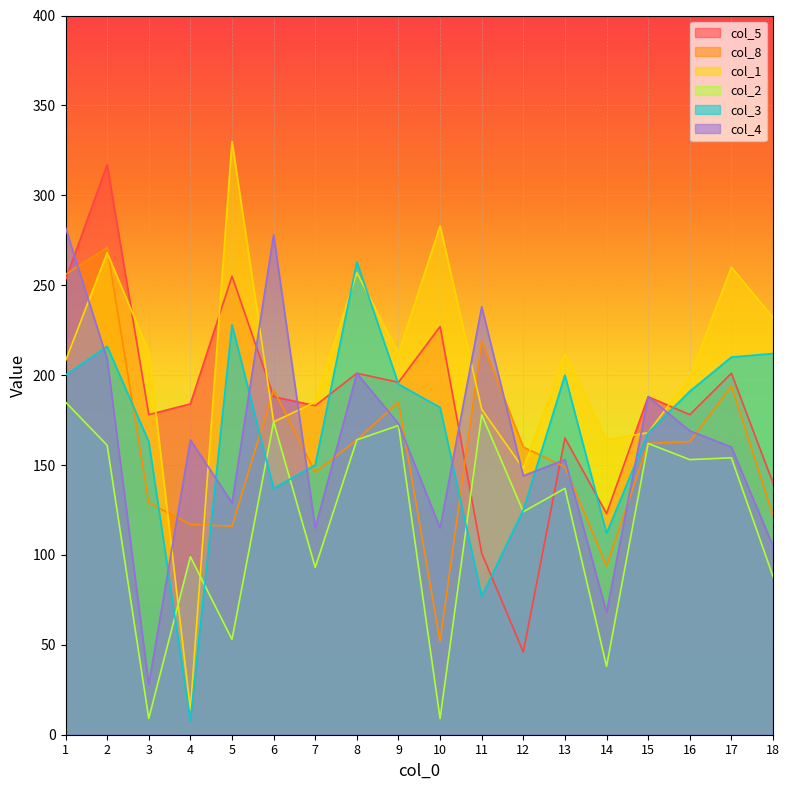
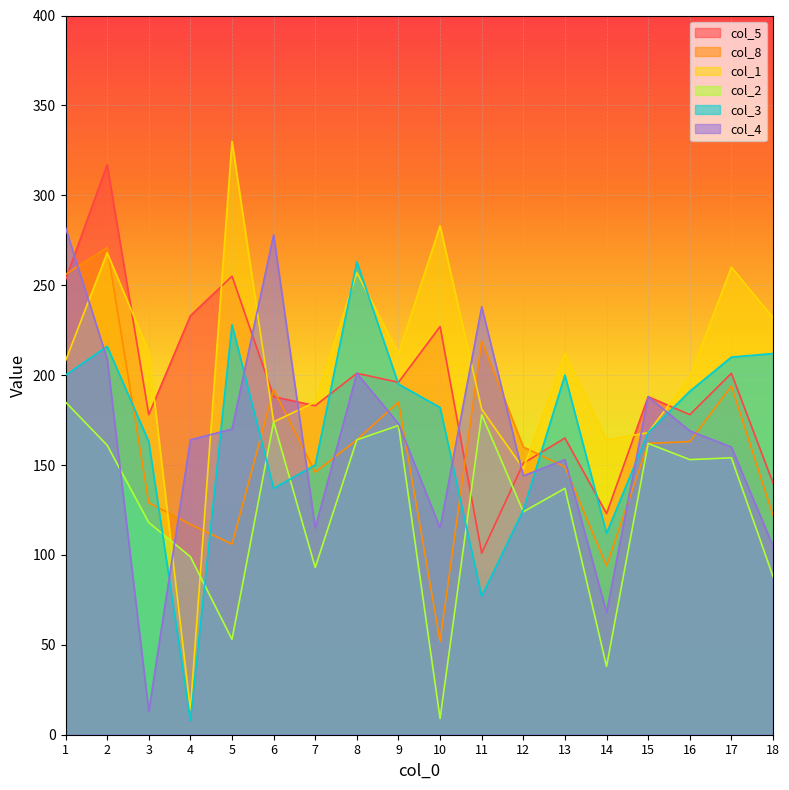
col_2, 3: 9 -> 118
col_4, 3: 28 -> 13
col_5, 4: 184 -> 233
col_8, 5: 116 -> 106
col_4, 5: 129 -> 170
col_5, 12: 46 -> 151
